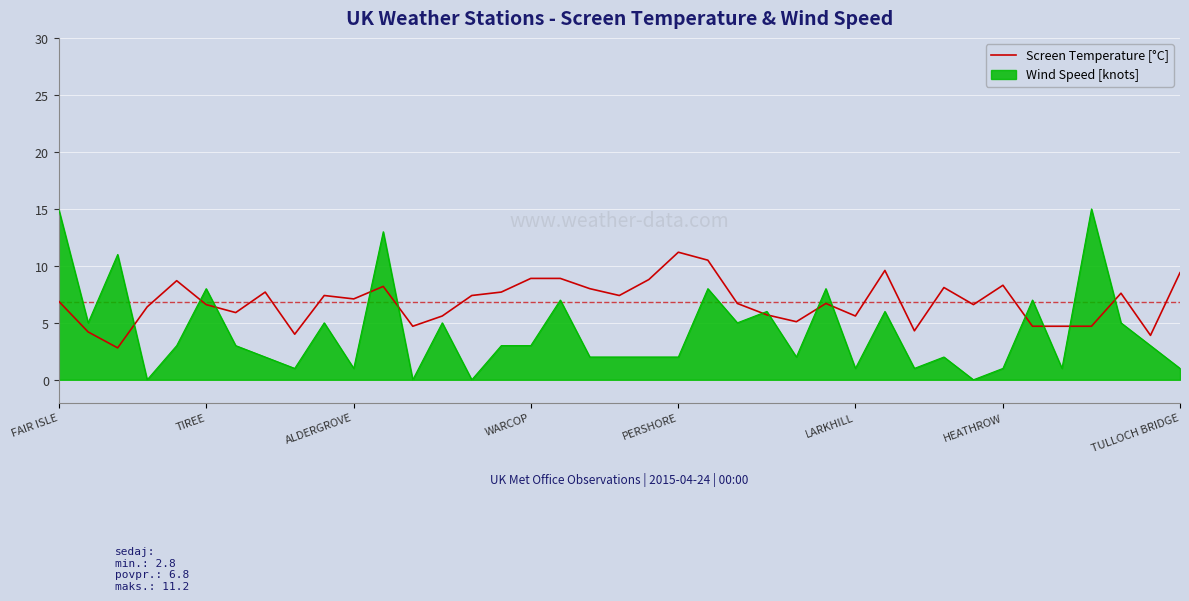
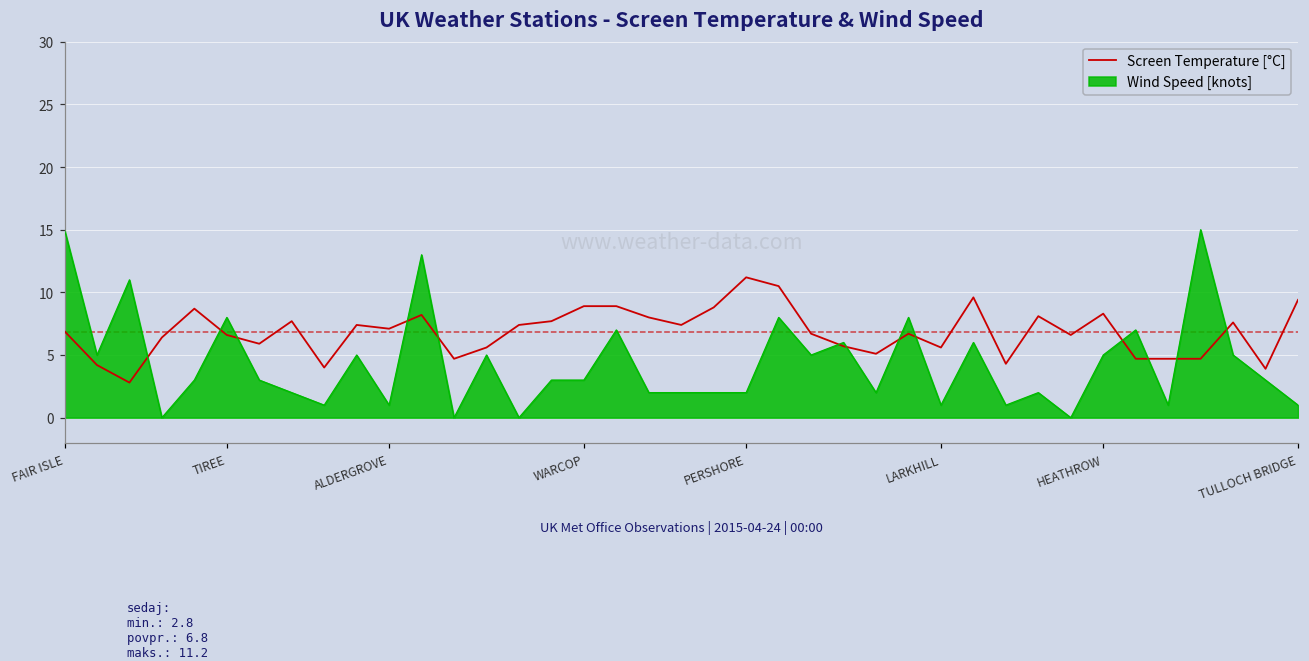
Wind Speed [knots], HEATHROW: 1 -> 5
